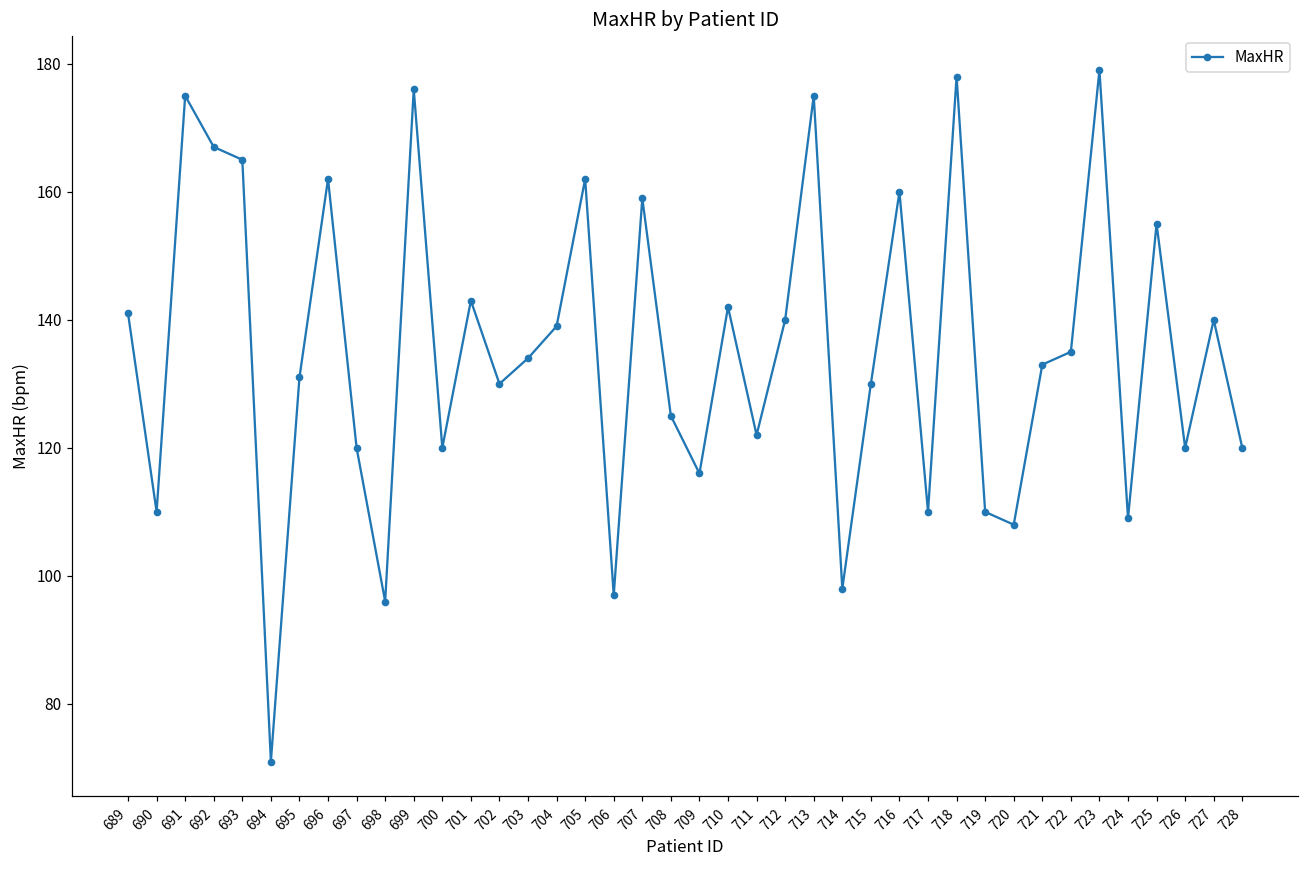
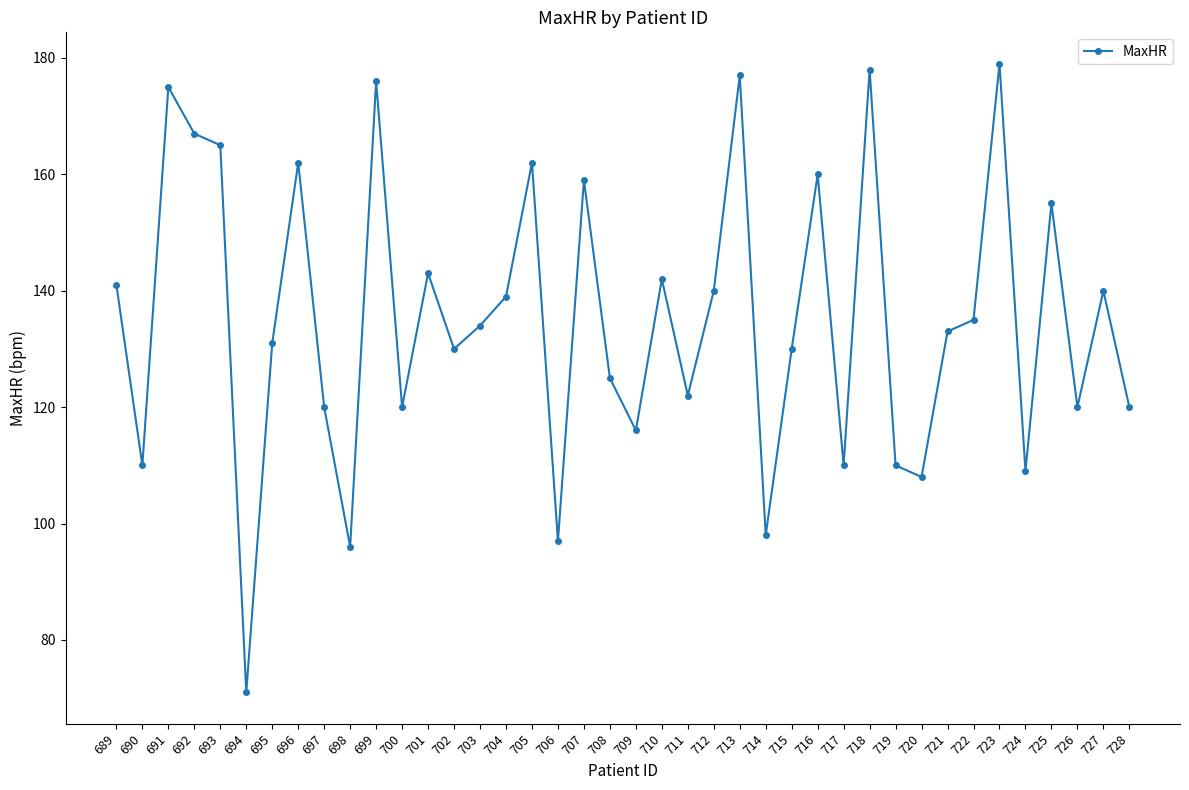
713: 175 -> 177
